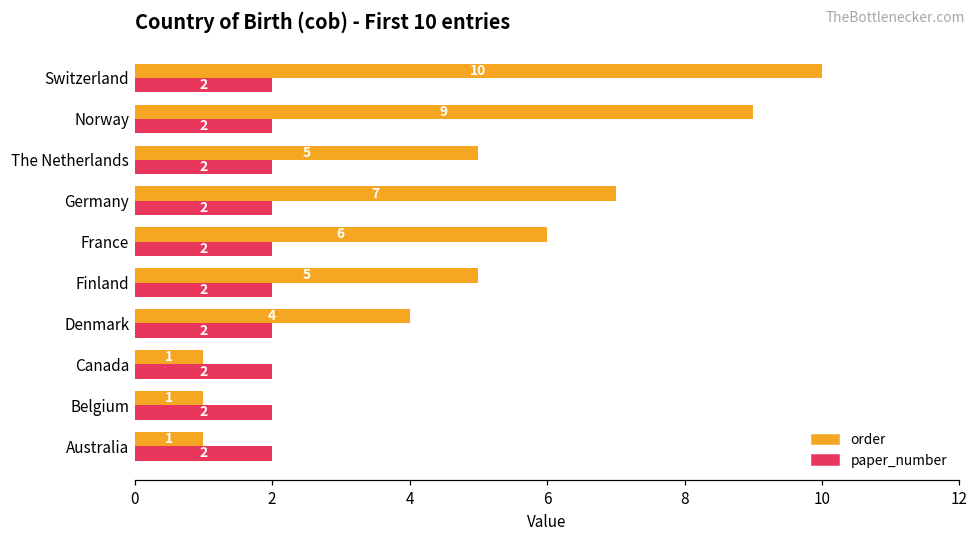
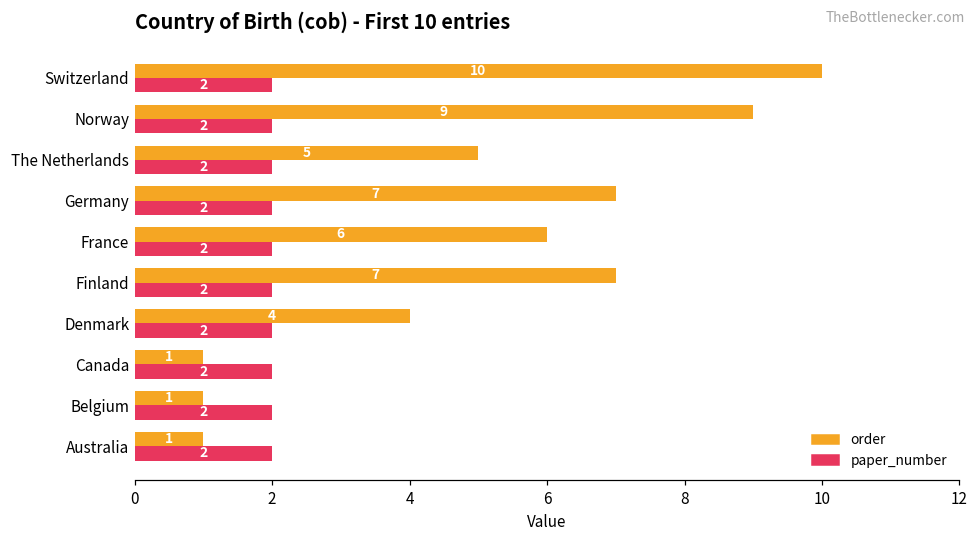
order, Finland: 5 -> 7
